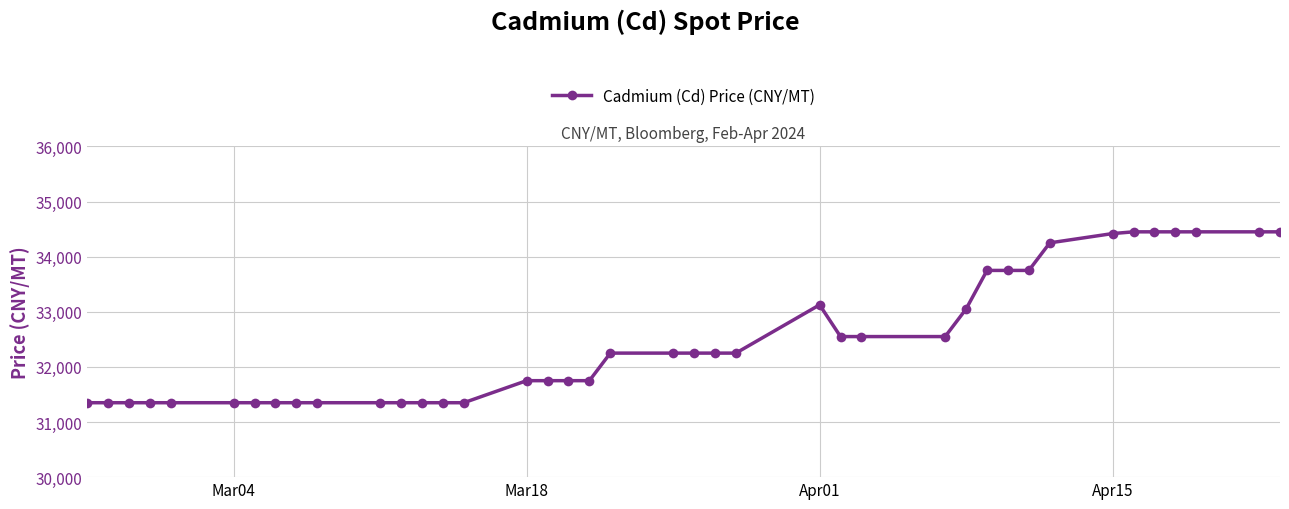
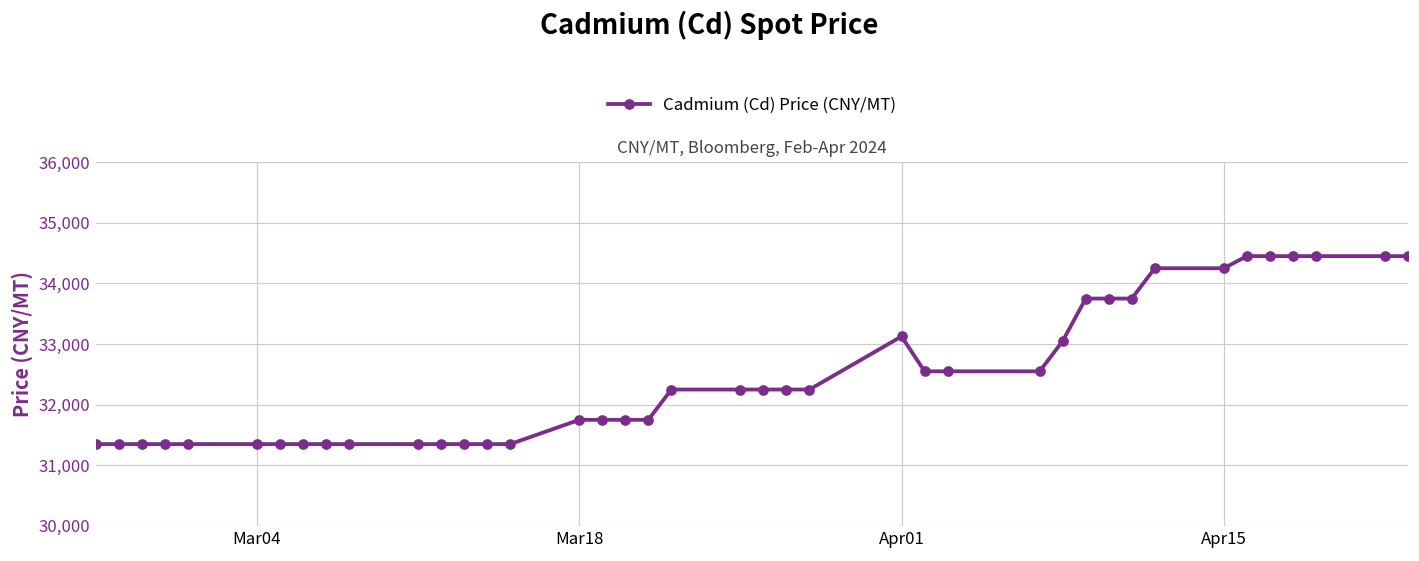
Apr15: 34,400 -> 34,300
